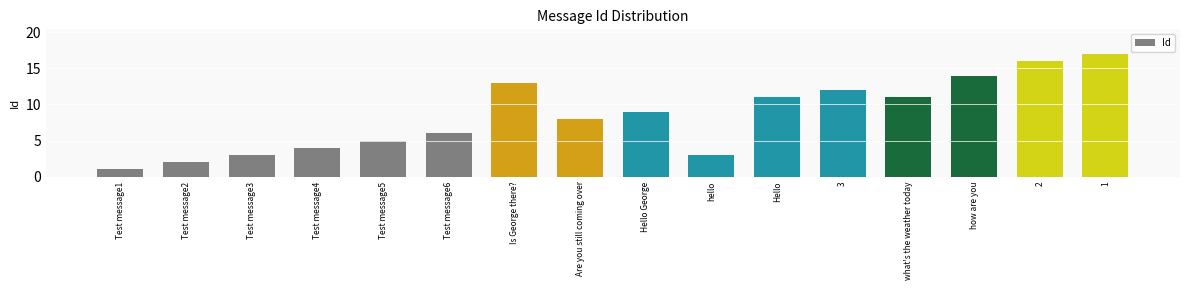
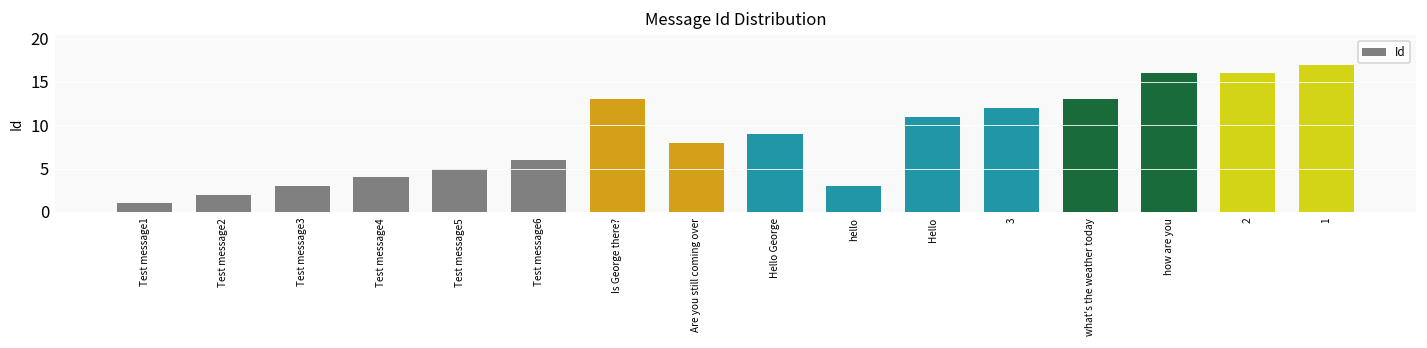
what's the weather today: 11 -> 13
how are you: 14 -> 16
